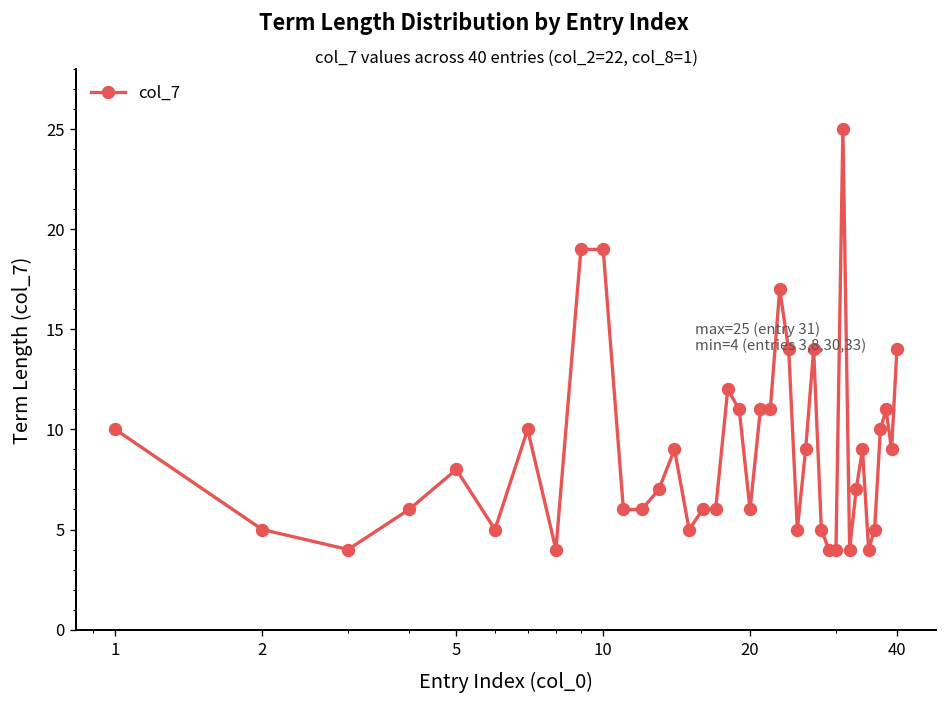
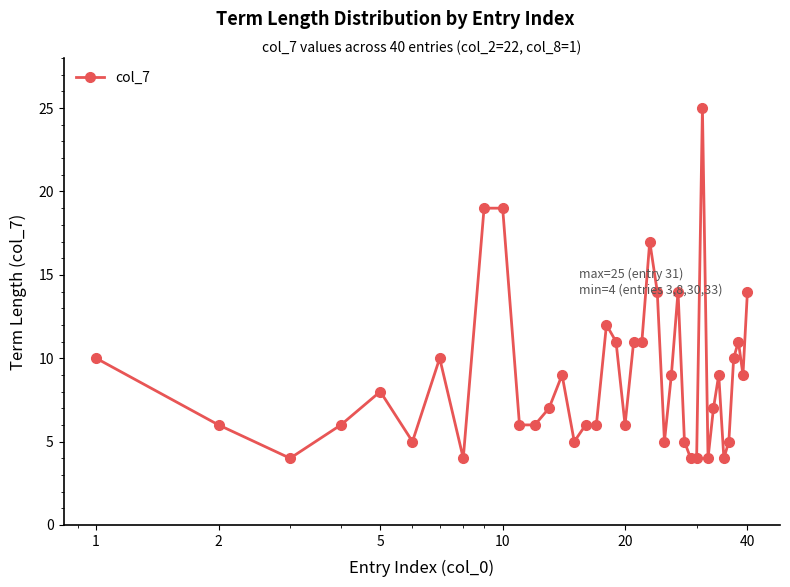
2: 5 -> 6
